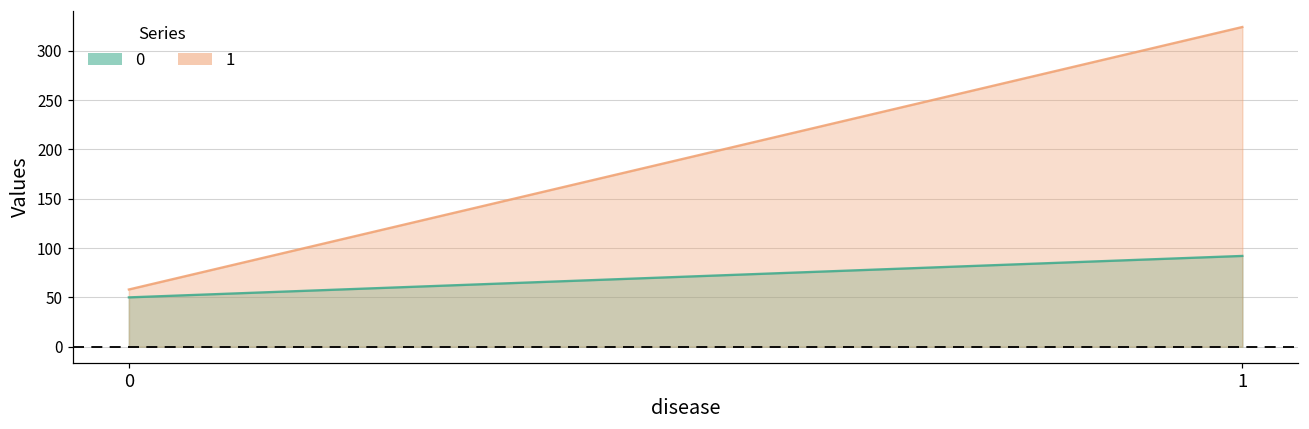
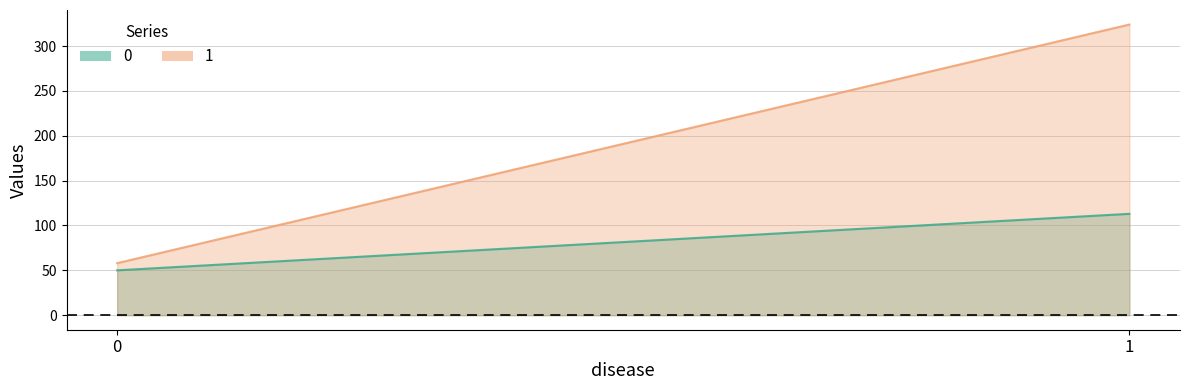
0, 1: 90 -> 110
